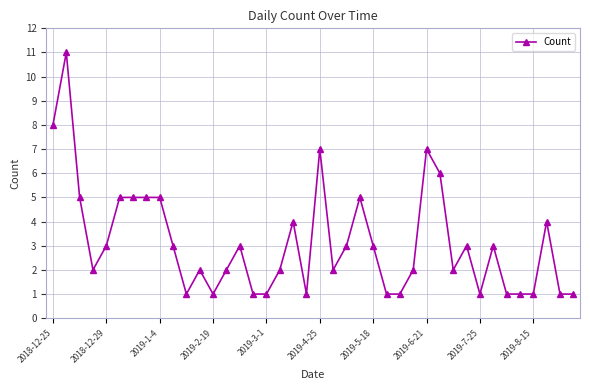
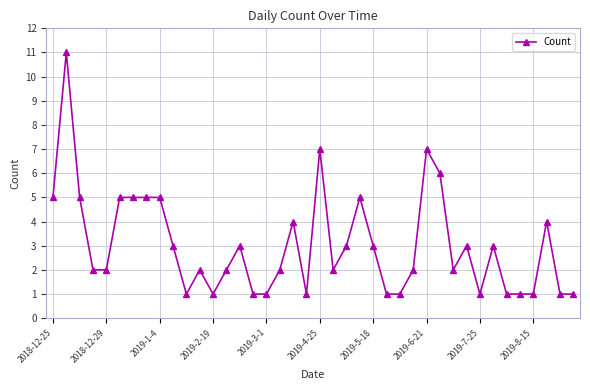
2018-12-25: 8 -> 5
2018-12-29: 3 -> 2
